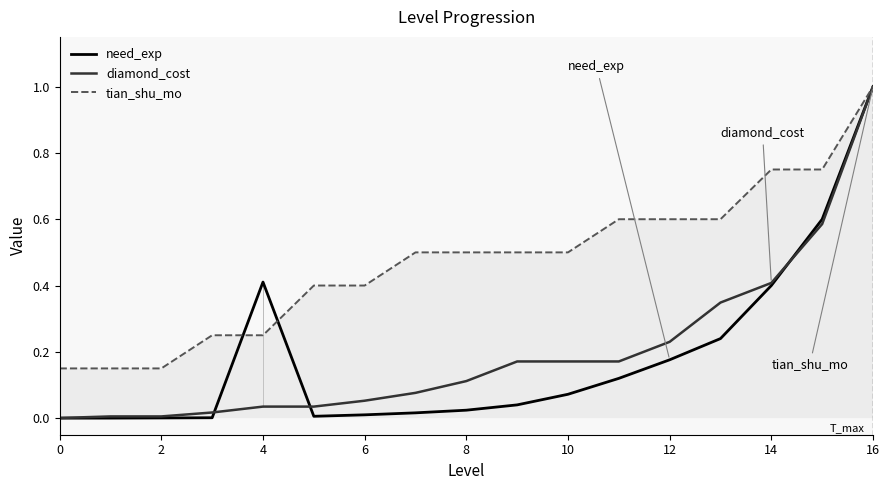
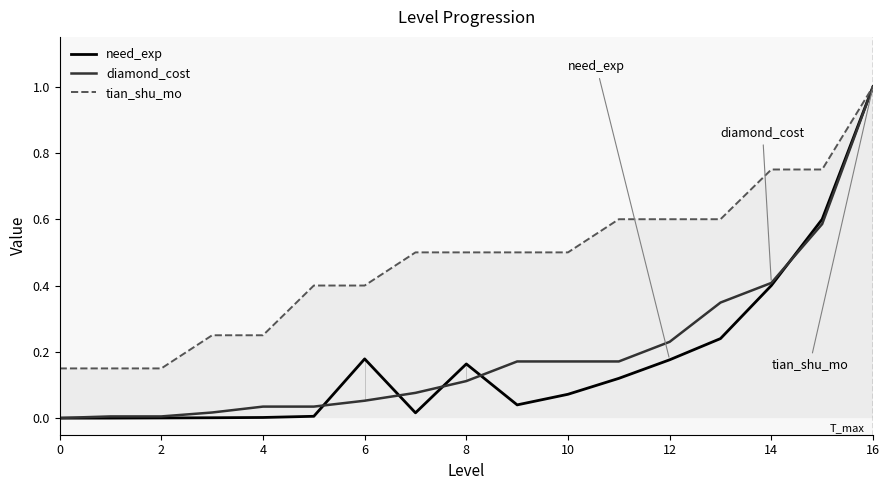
need_exp, 4: 0.41 -> 0.00
need_exp, 6: 0.01 -> 0.18
need_exp, 8: 0.02 -> 0.16
